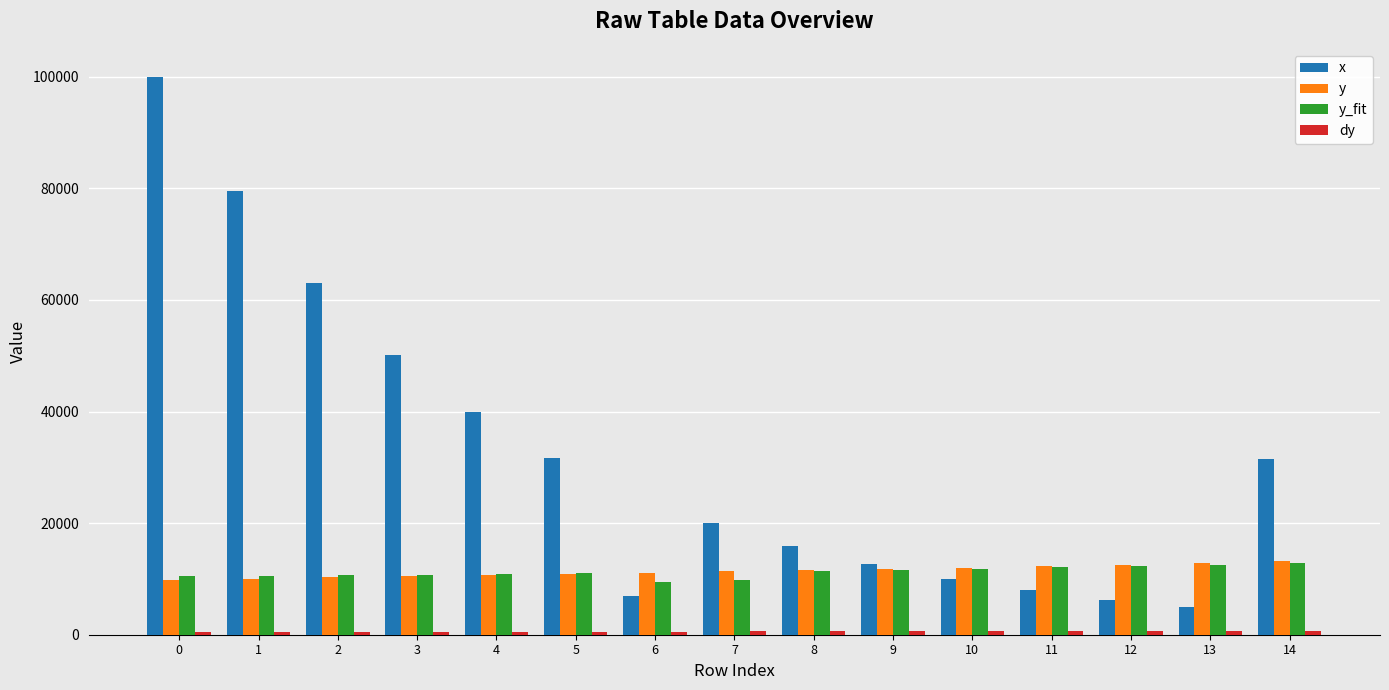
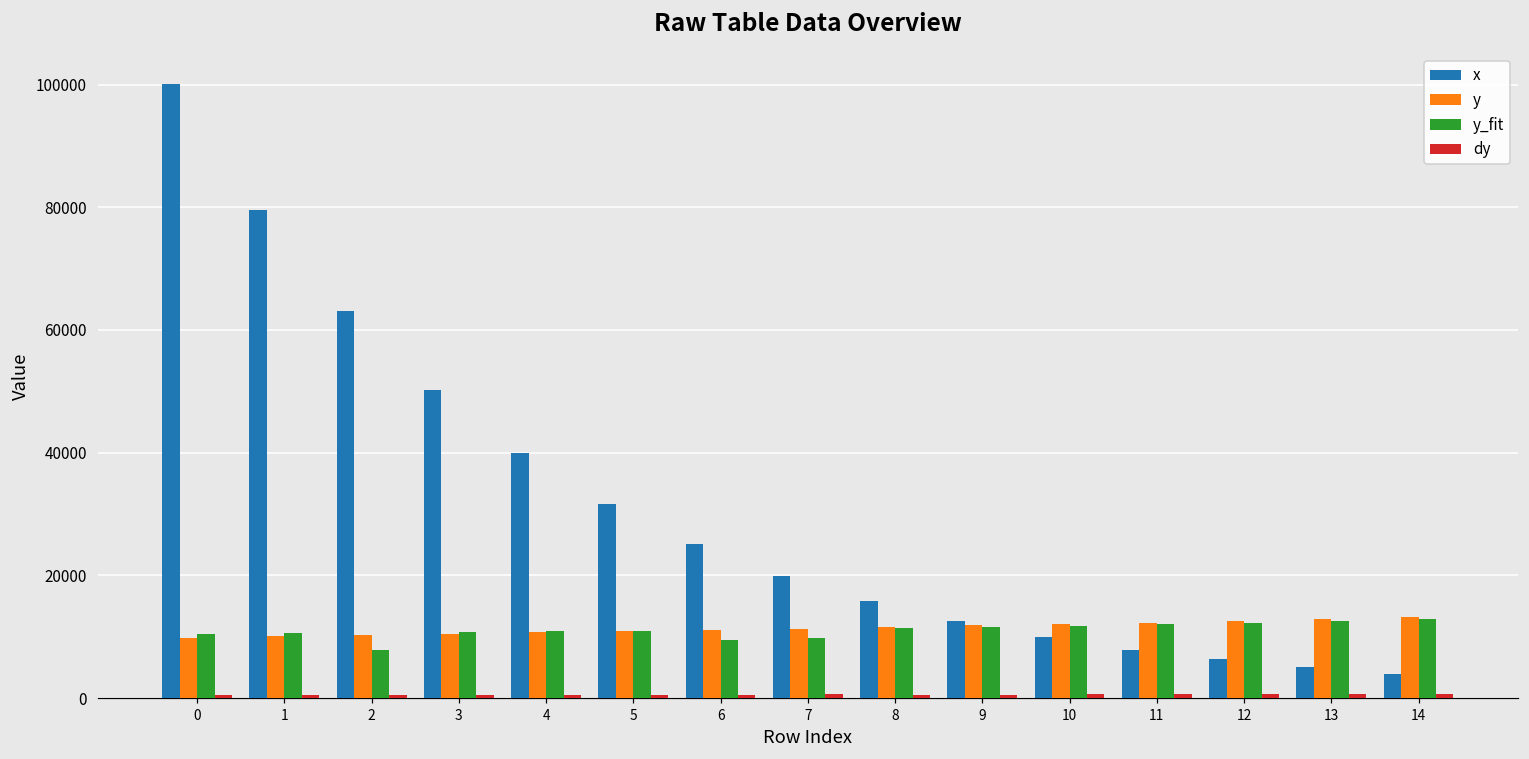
y_fit, 2: 11000 -> 8000
x, 6: 7000 -> 25000
x, 14: 31000 -> 4000
